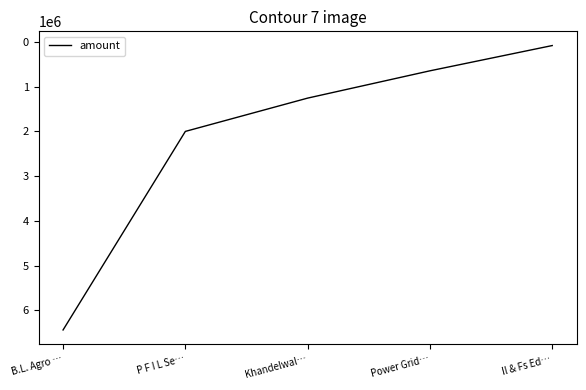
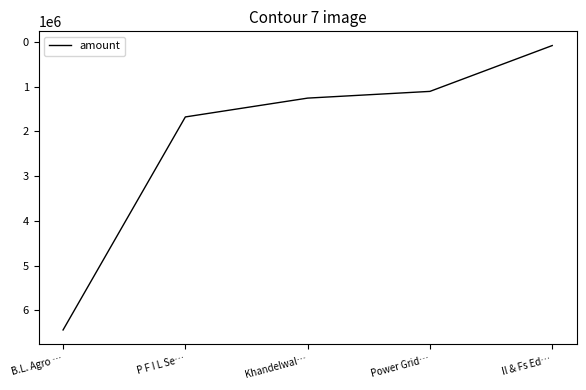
P F I L Se…: 2000000 -> 1700000
Power Grid…: 600000 -> 1100000
